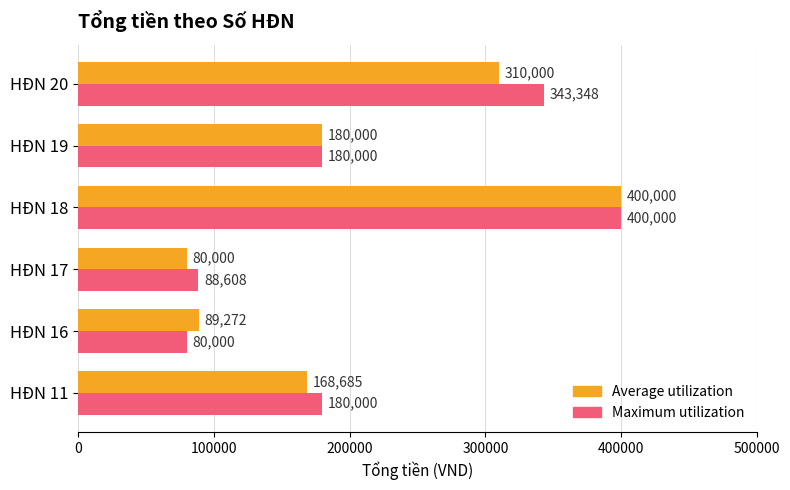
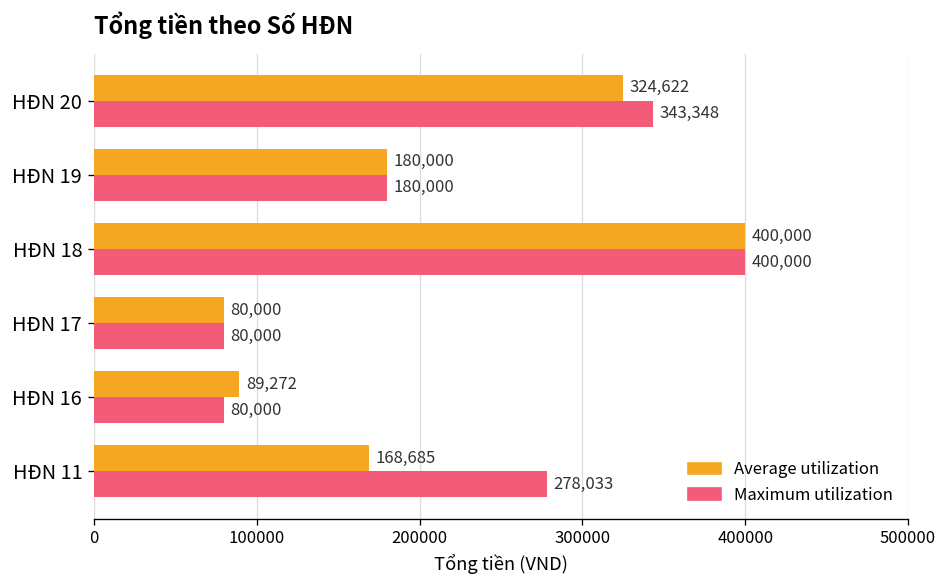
Average utilization, HĐN 20: 310,000 -> 324,622
Maximum utilization, HĐN 17: 88,608 -> 80,000
Maximum utilization, HĐN 11: 180,000 -> 278,033
